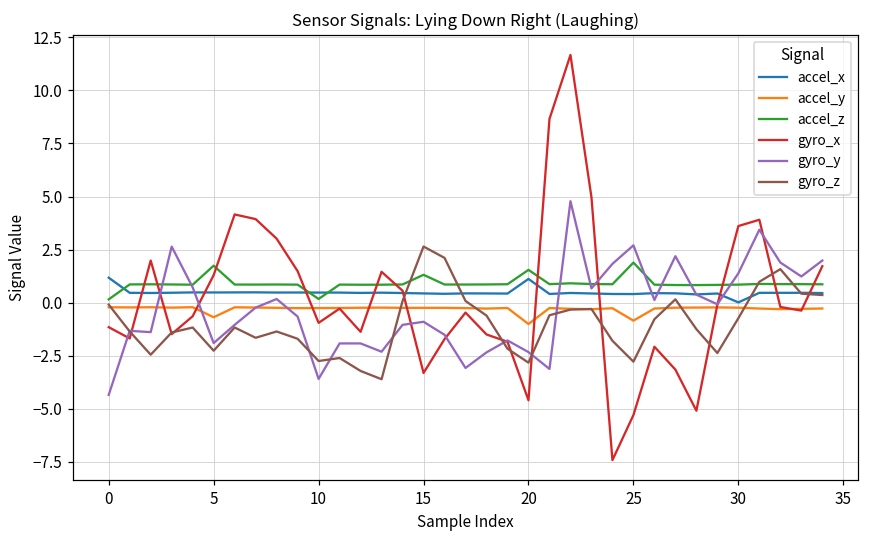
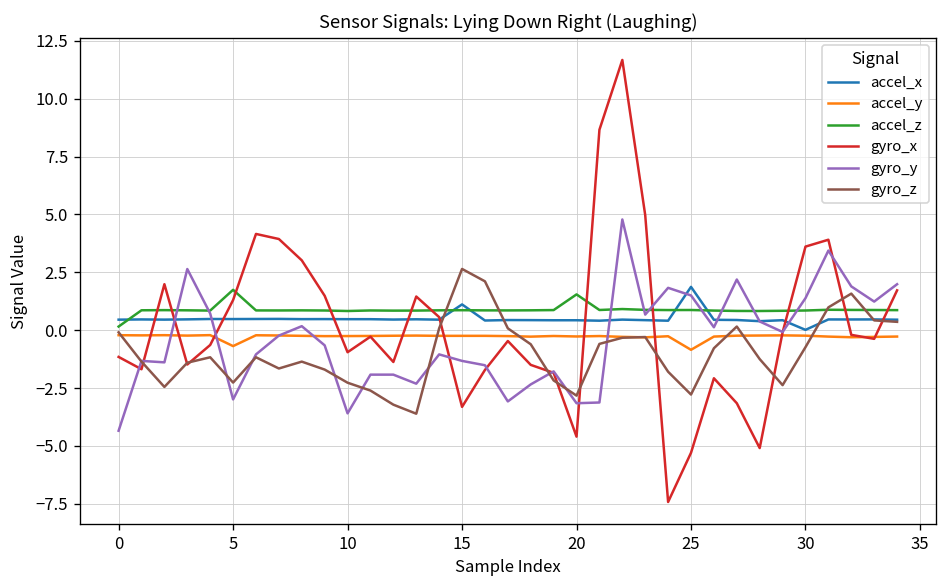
accel_x, 0: 1.2 -> 0.5
gyro_y, 5: -1.9 -> -3.0
accel_z, 10: 0.2 -> 0.8
gyro_z, 10: -2.8 -> -2.3
accel_x, 15: 0.4 -> 1.1
accel_z, 15: 1.3 -> 0.9
gyro_y, 15: -0.9 -> -1.3
accel_x, 20: 1.1 -> 0.4
accel_y, 20: -1.0 -> -0.3
gyro_y, 20: -2.3 -> -3.2
accel_x, 25: 0.4 -> 1.9
accel_z, 25: 1.9 -> 0.9
gyro_y, 25: 2.7 -> 1.5
